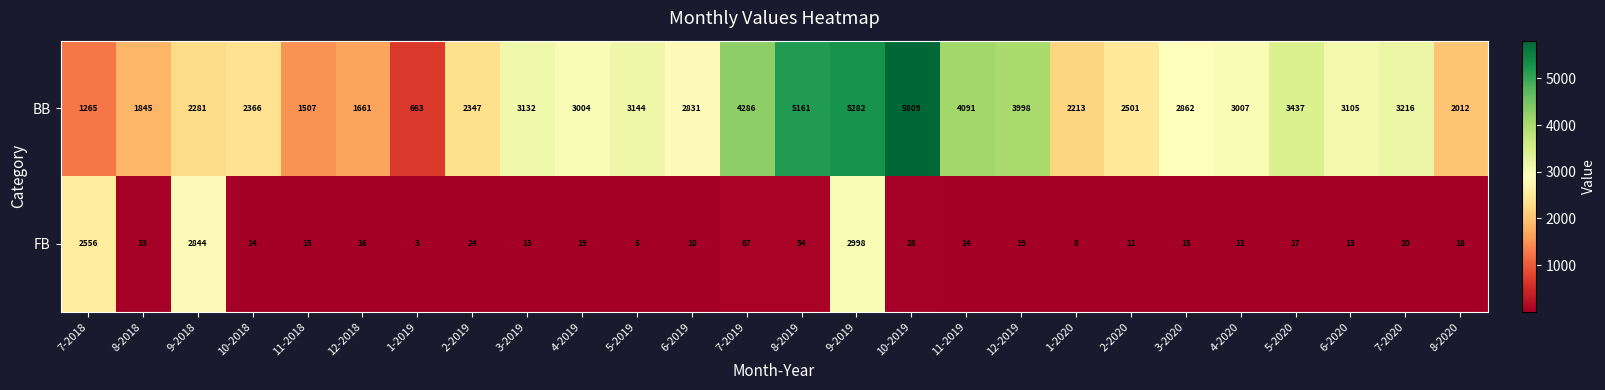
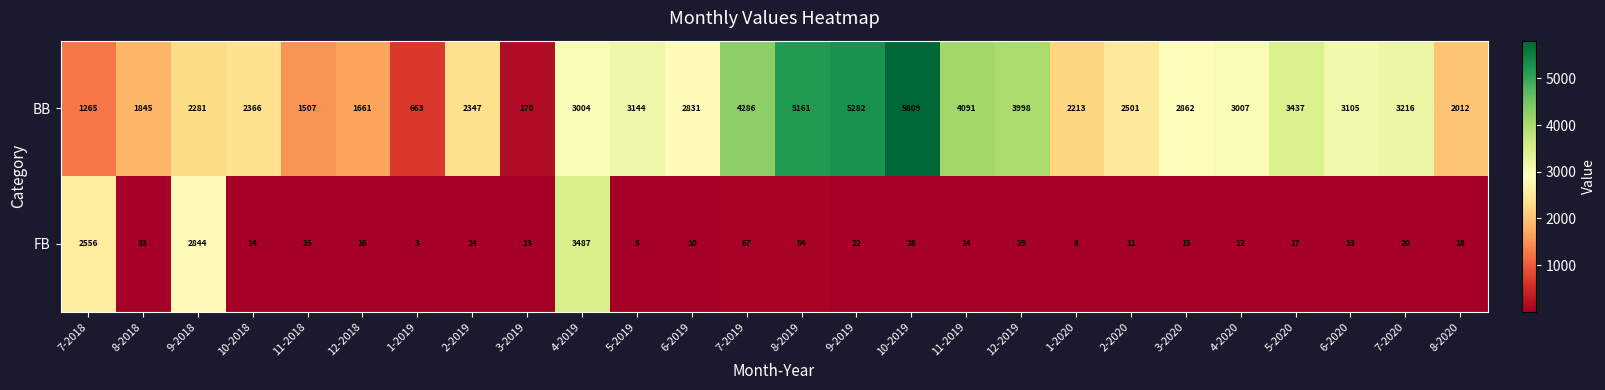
BB, 3-2019: 3132 -> 170
FB, 4-2019: 19 -> 3487
FB, 9-2019: 2998 -> 22
